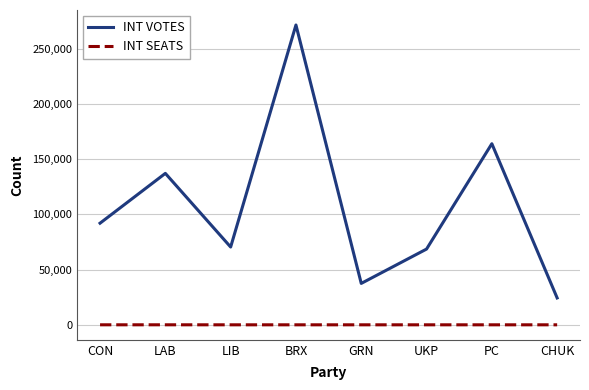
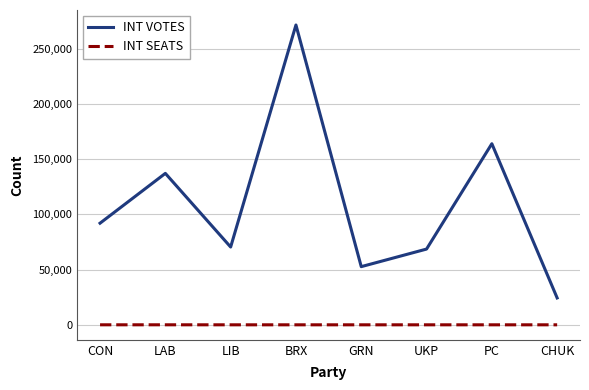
INT VOTES, GRN: 37,000 -> 53,000
